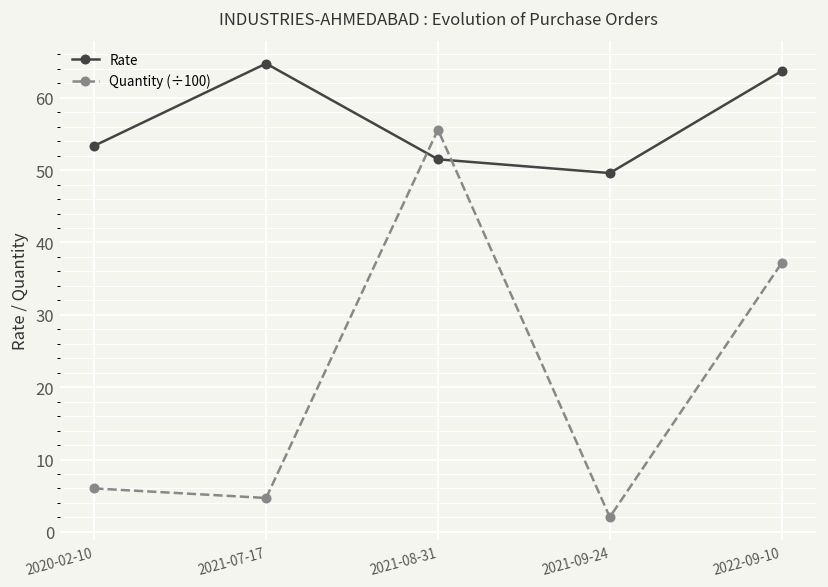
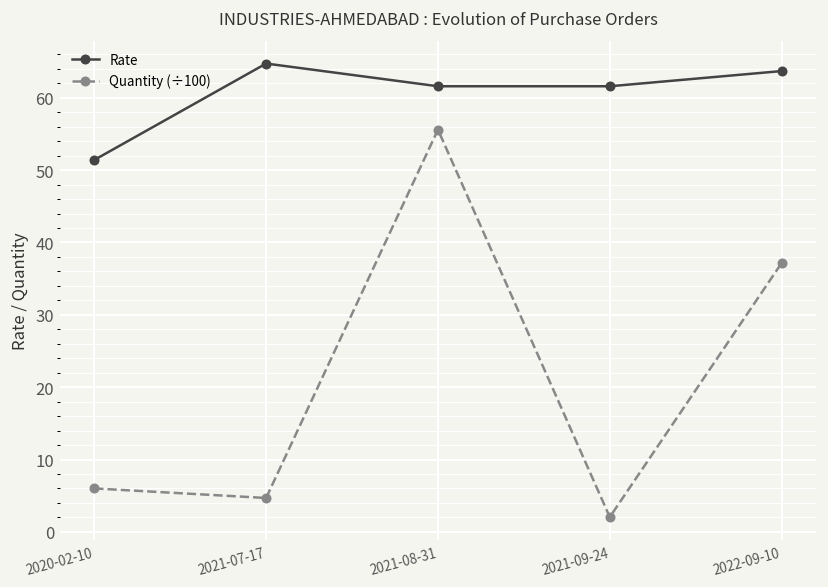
Rate, 2020-02-10: 53 -> 51
Rate, 2021-08-31: 52 -> 62
Rate, 2021-09-24: 50 -> 62
